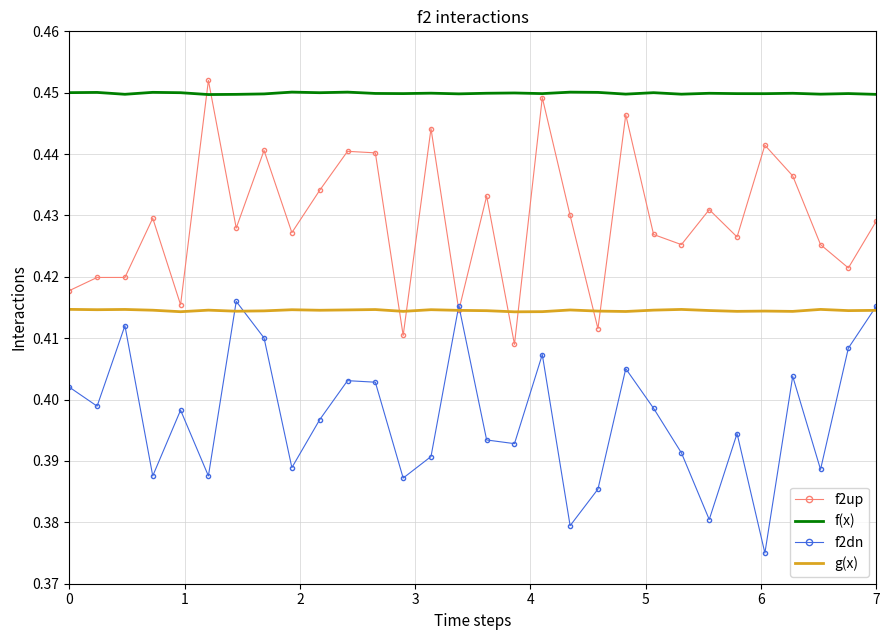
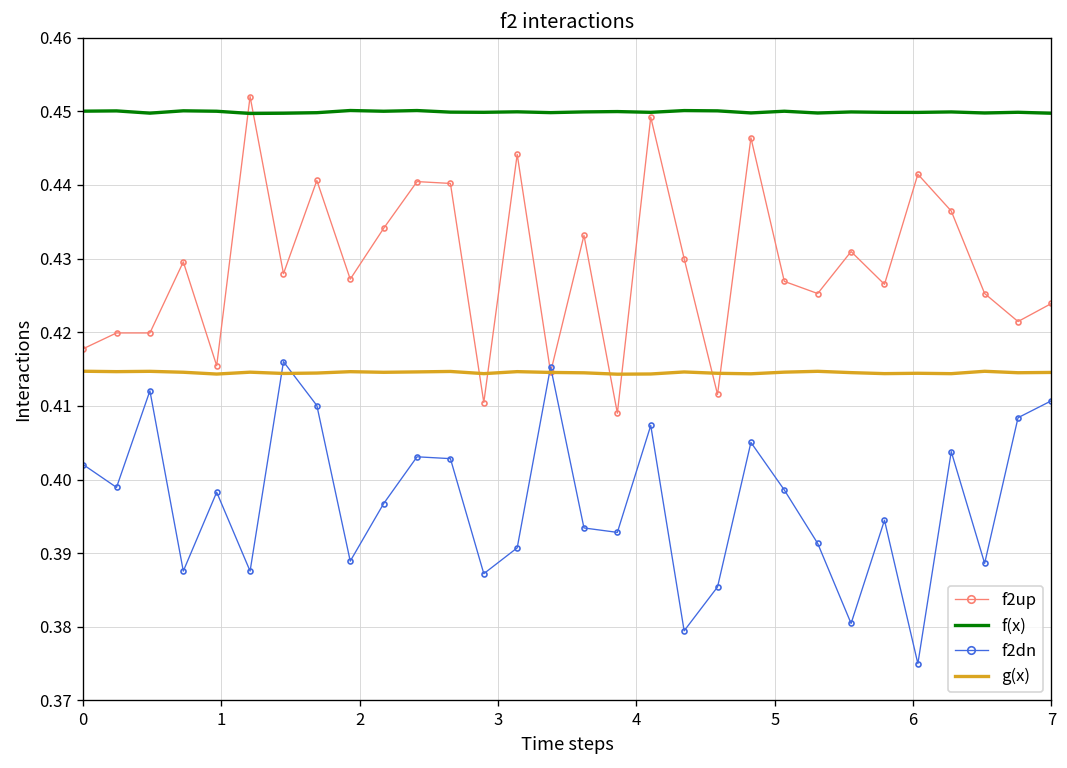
f2up, 7: 0.429 -> 0.424
f2dn, 7: 0.415 -> 0.411
